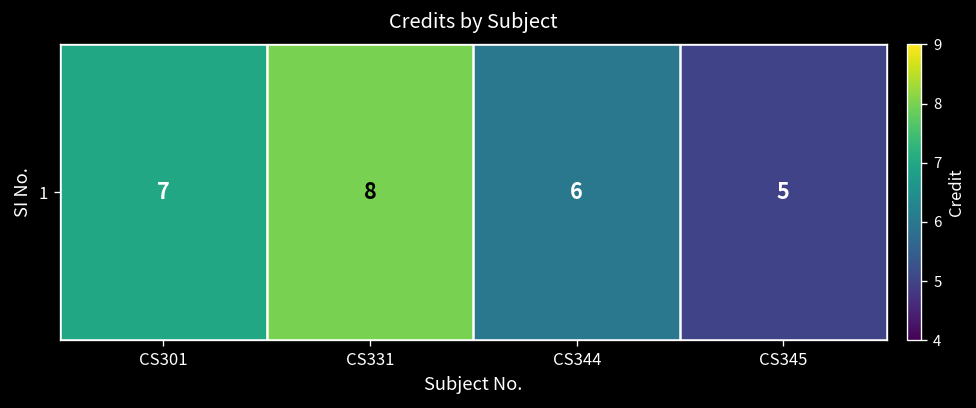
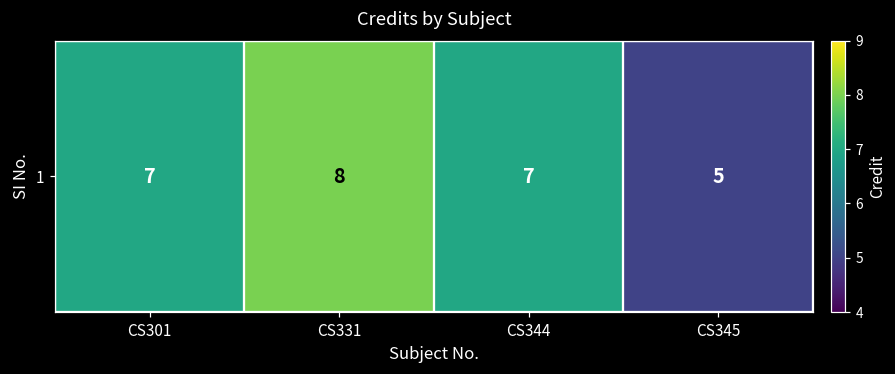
1, CS344: 6 -> 7
